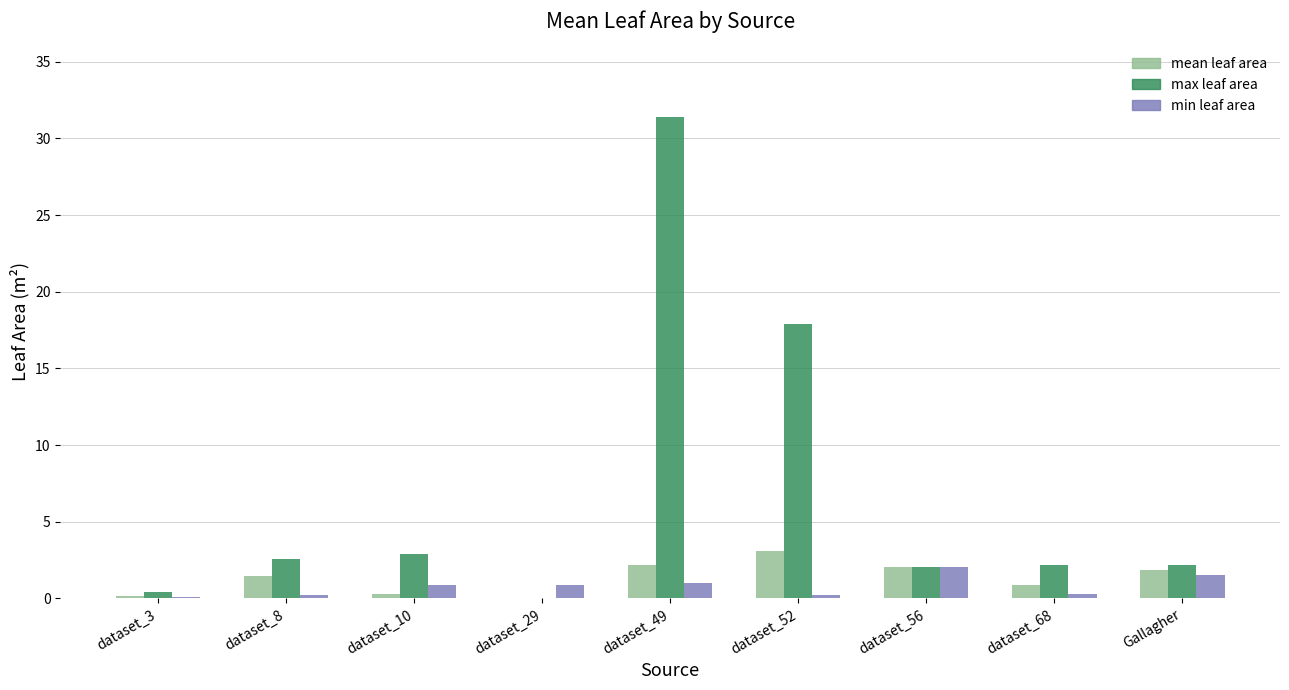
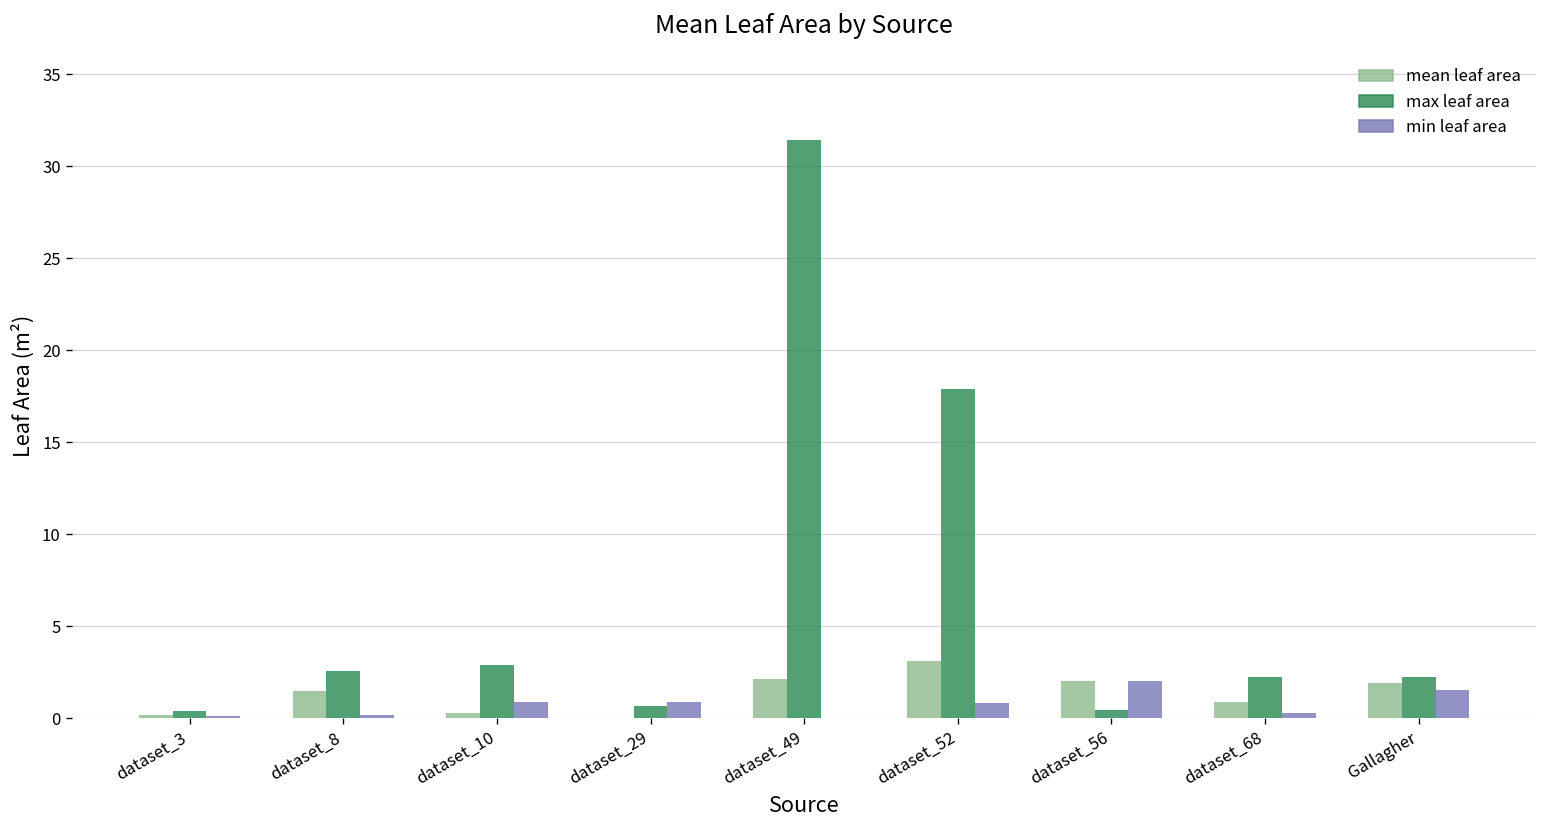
max leaf area, dataset_29: 0.0 -> 0.7
min leaf area, dataset_49: 1.0 -> 0.0
min leaf area, dataset_52: 0.2 -> 0.8
max leaf area, dataset_56: 2.0 -> 0.5
